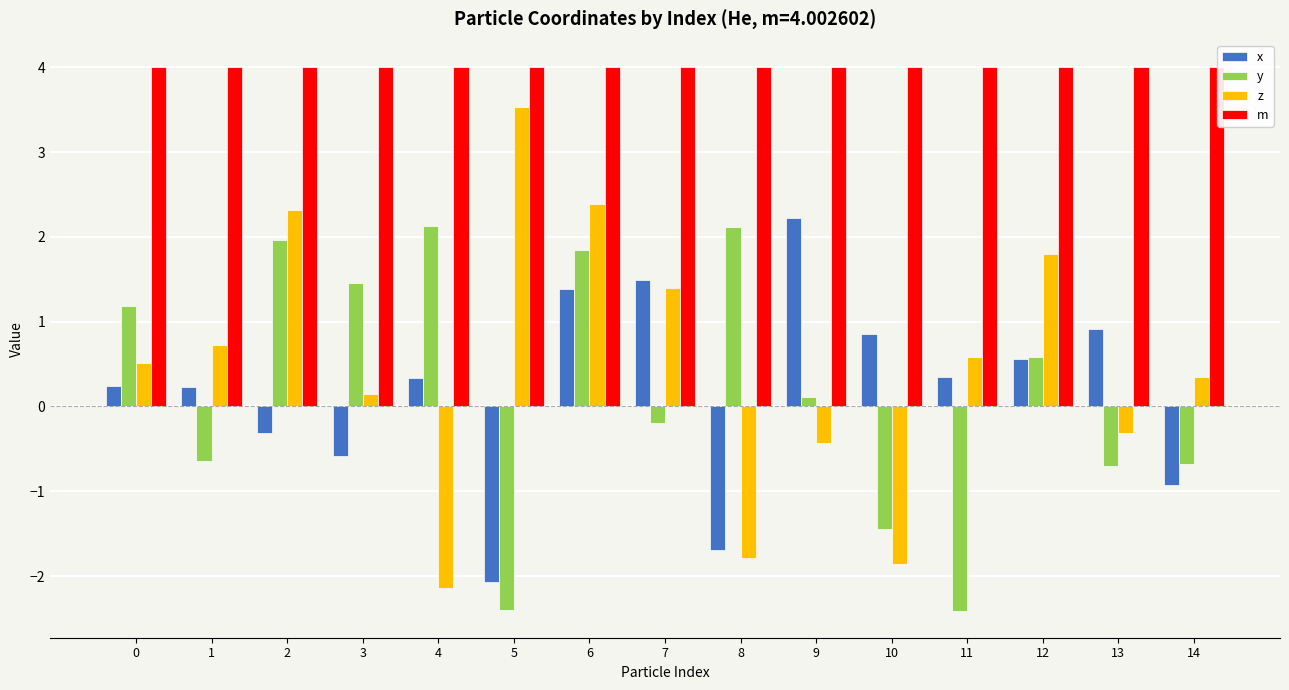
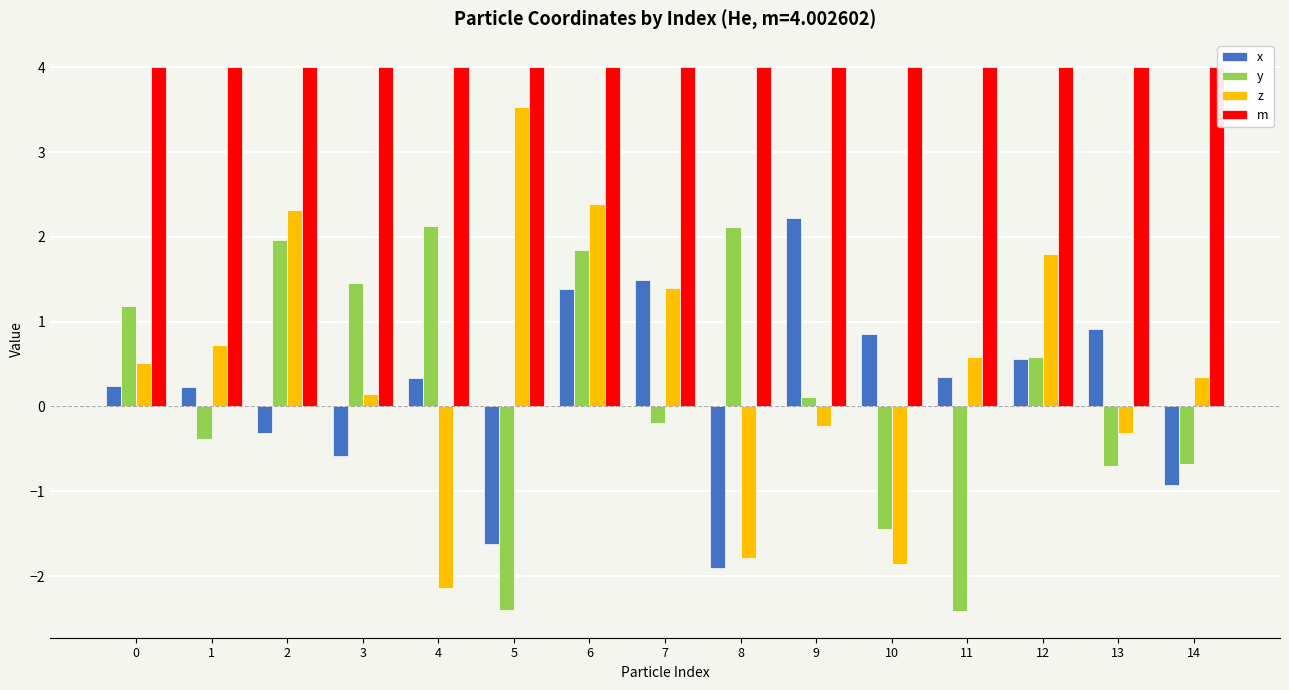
y, 1: -0.6 -> -0.4
x, 5: -2.1 -> -1.6
x, 8: -1.7 -> -1.9
z, 9: -0.4 -> -0.2
